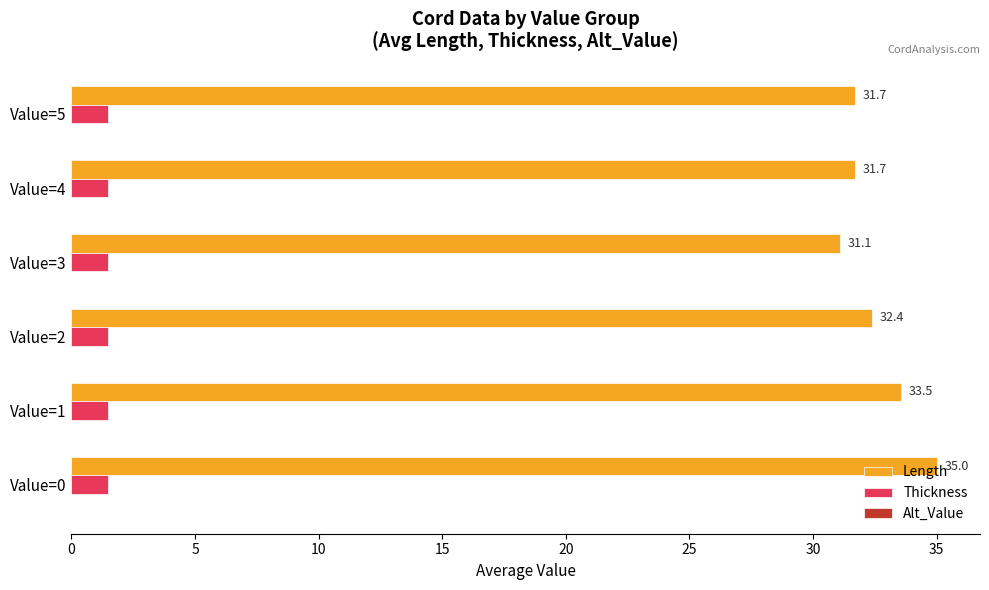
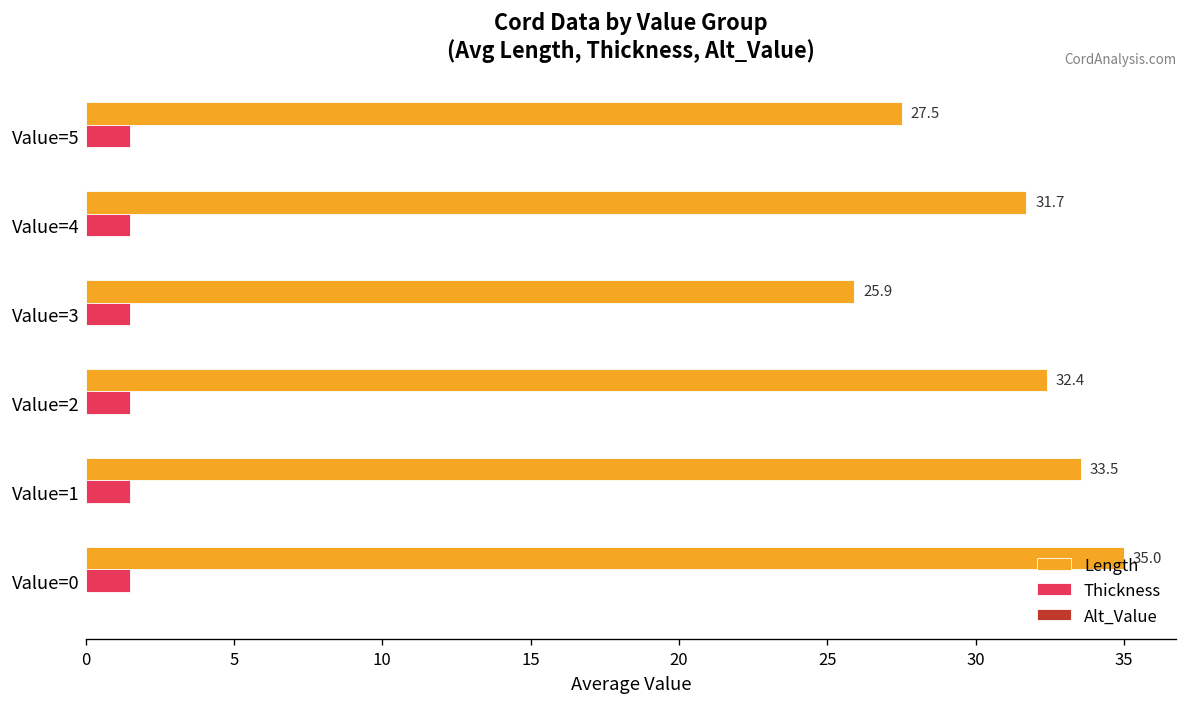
Length, Value=5: 31.7 -> 27.5
Length, Value=3: 31.1 -> 25.9
